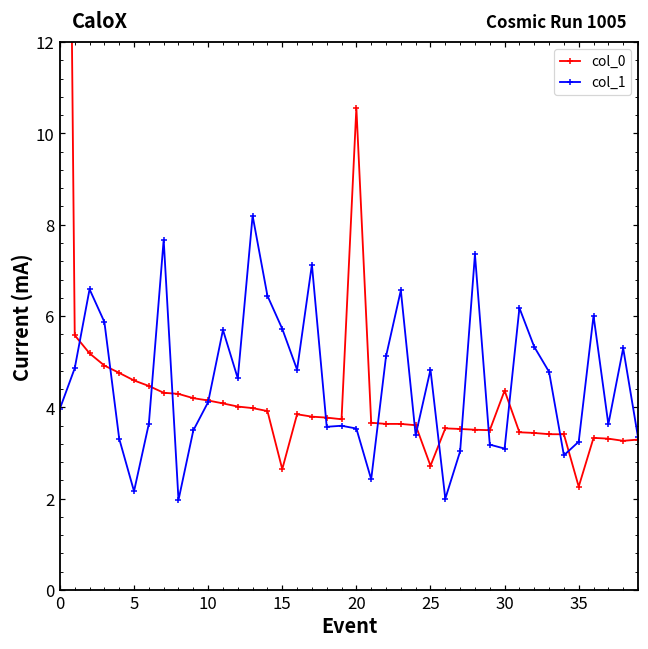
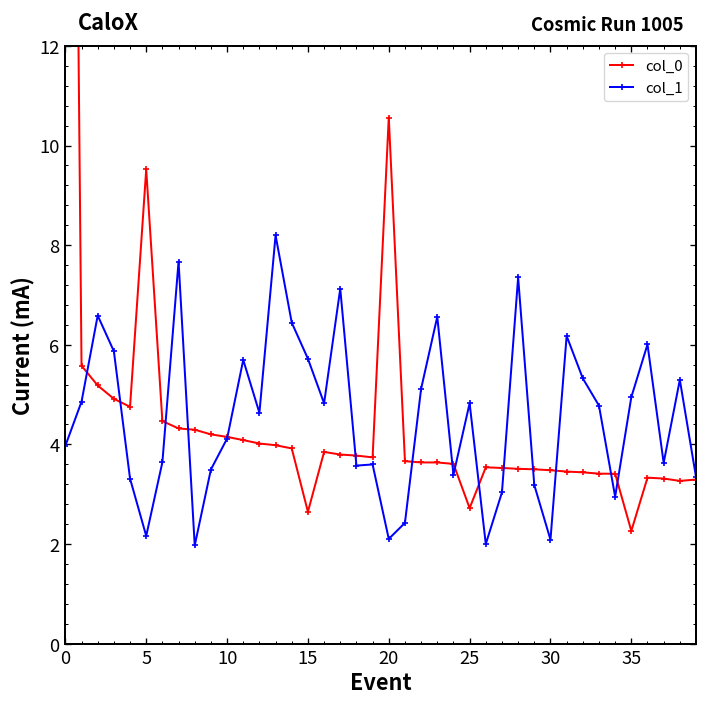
col_0, 5: 4.6 -> 9.5
col_1, 20: 3.5 -> 2.1
col_0, 30: 4.4 -> 3.5
col_1, 30: 3.1 -> 2.1
col_1, 35: 3.2 -> 4.9
